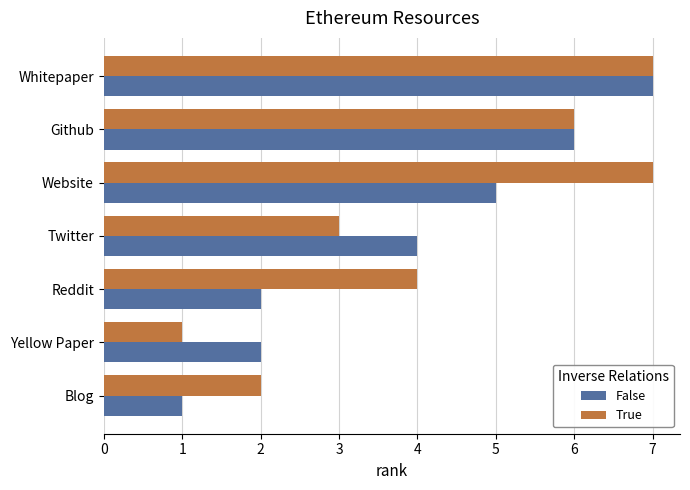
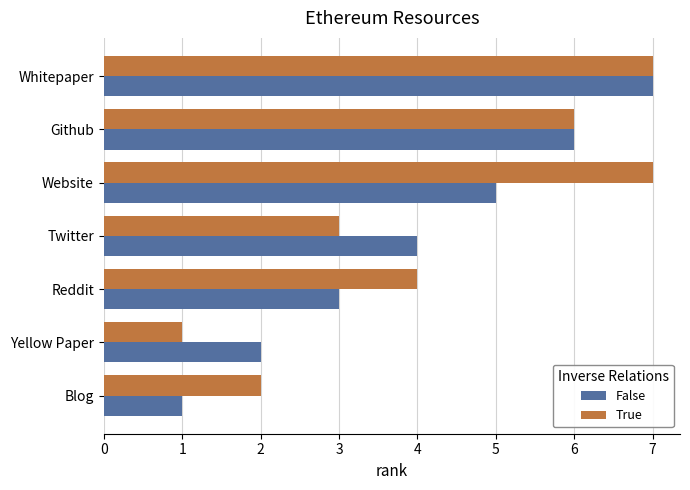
False, Reddit: 2 -> 3
